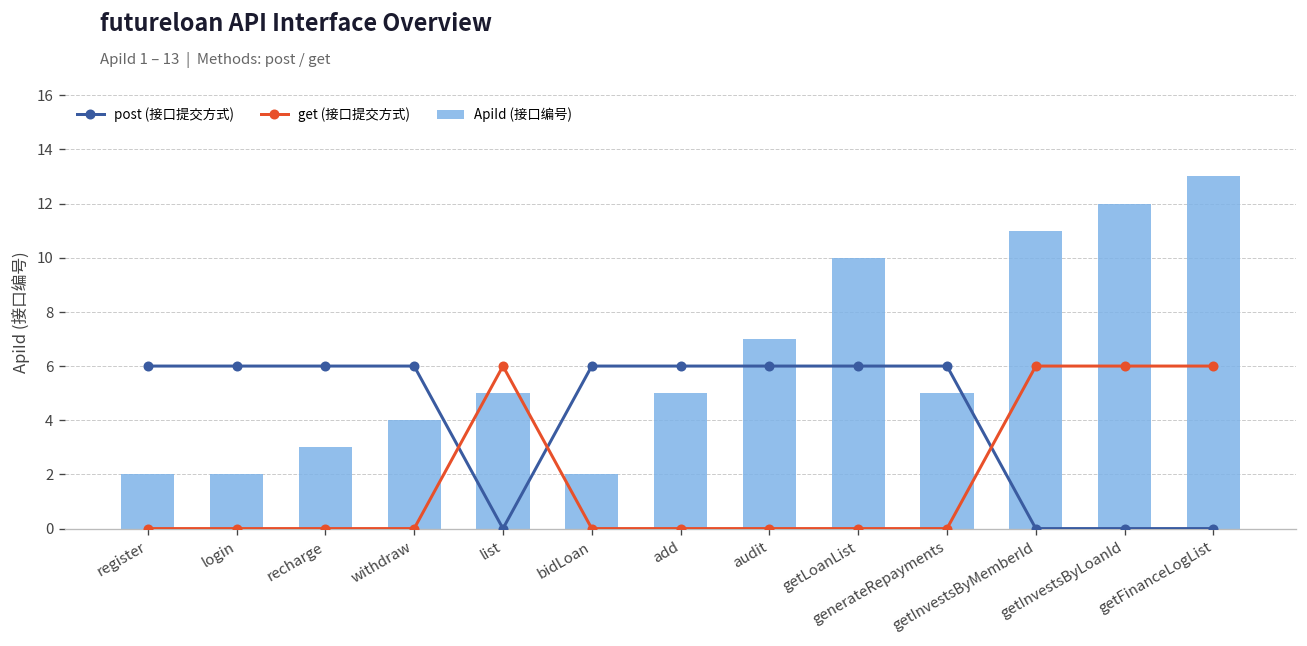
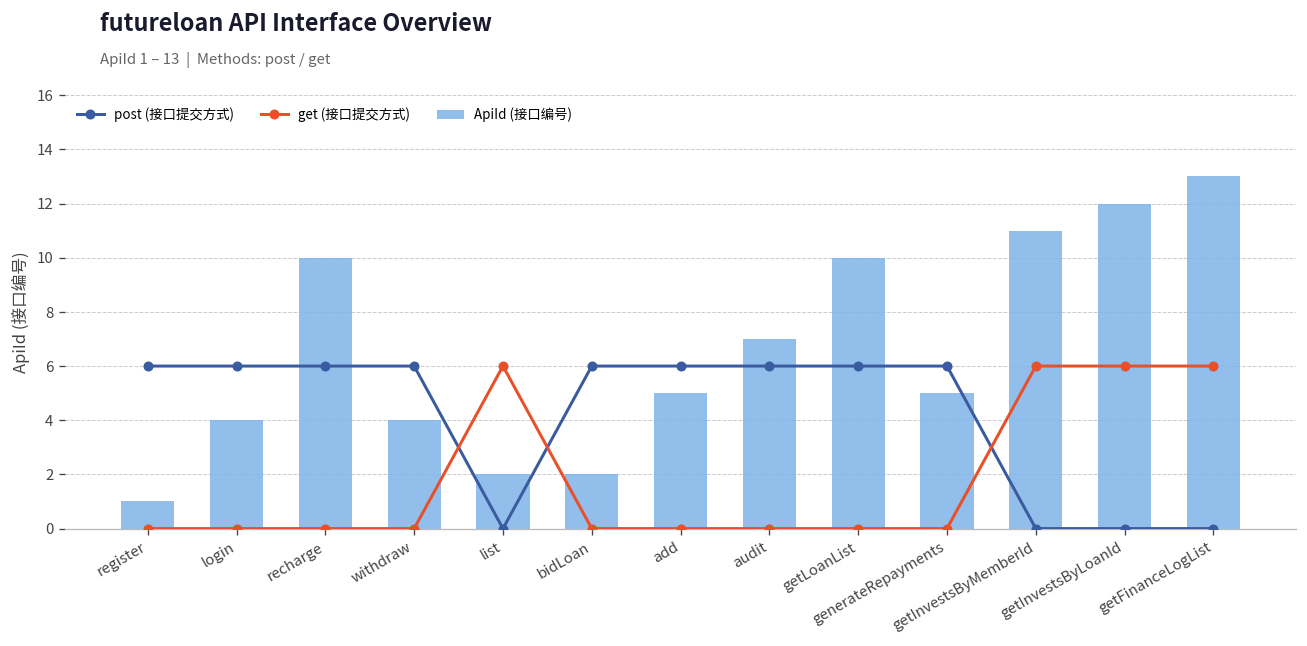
ApiId (接口编号), register: 2 -> 1
ApiId (接口编号), login: 2 -> 4
ApiId (接口编号), recharge: 3 -> 10
ApiId (接口编号), list: 5 -> 2
